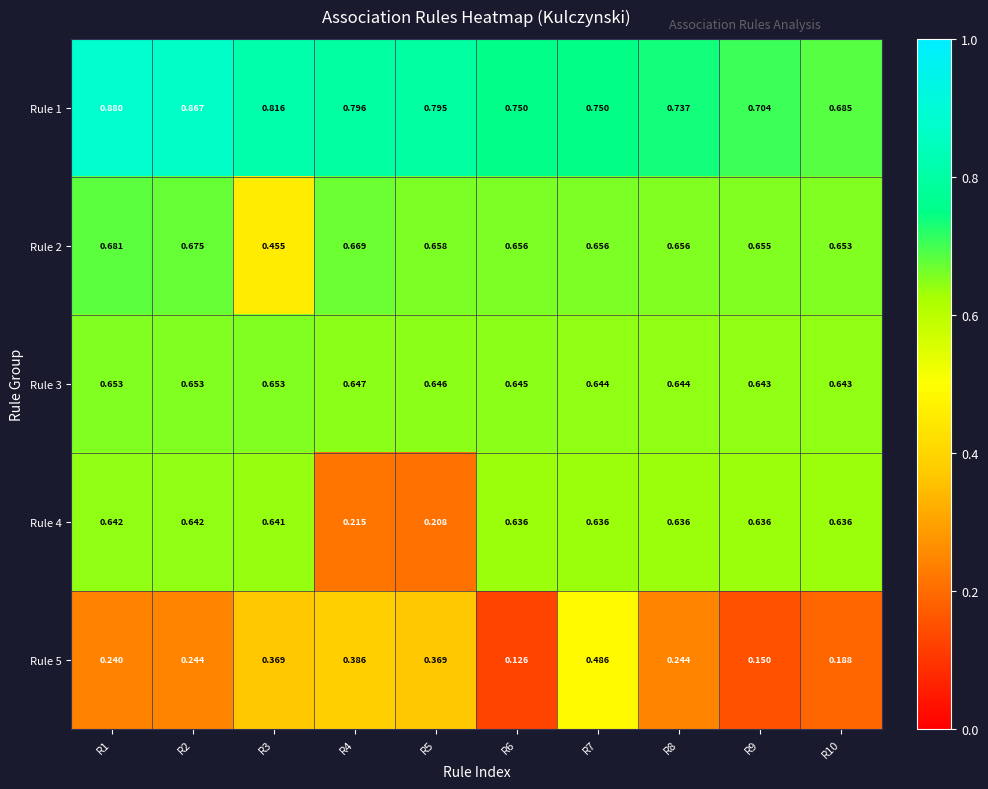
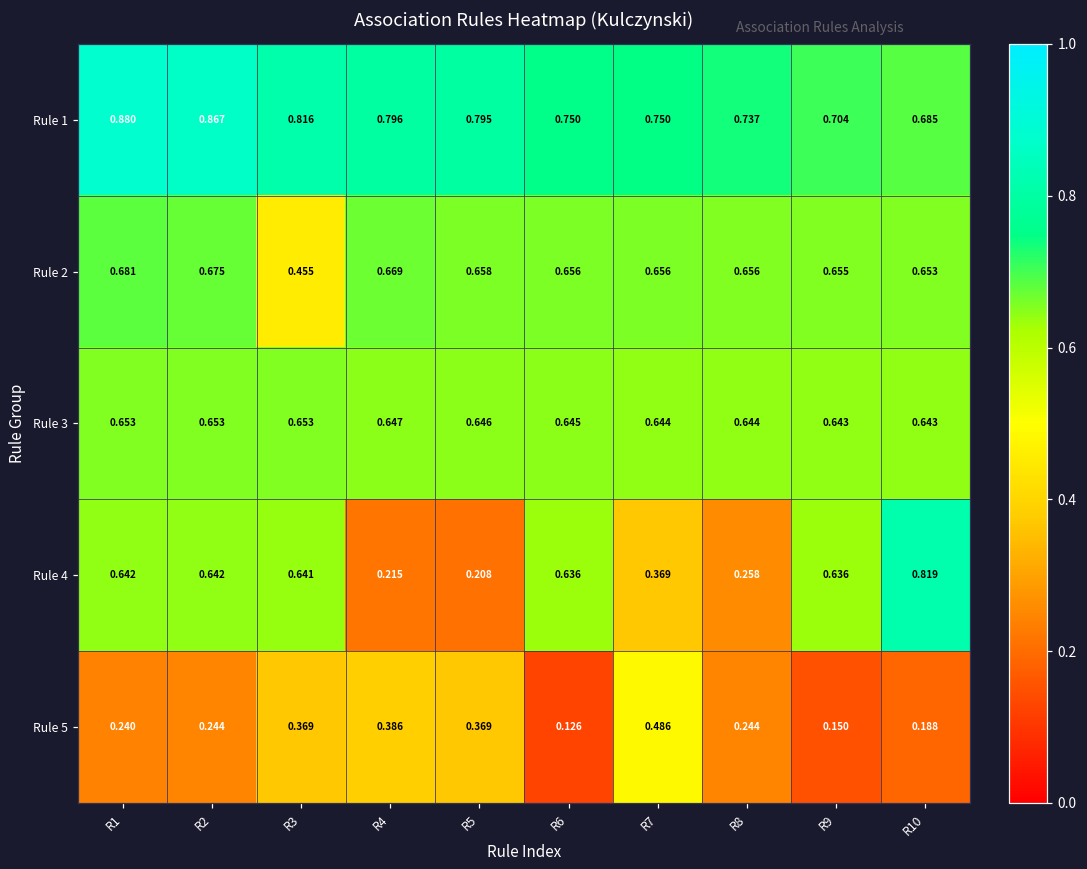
Rule 4, R7: 0.636 -> 0.369
Rule 4, R8: 0.636 -> 0.258
Rule 4, R10: 0.636 -> 0.819
